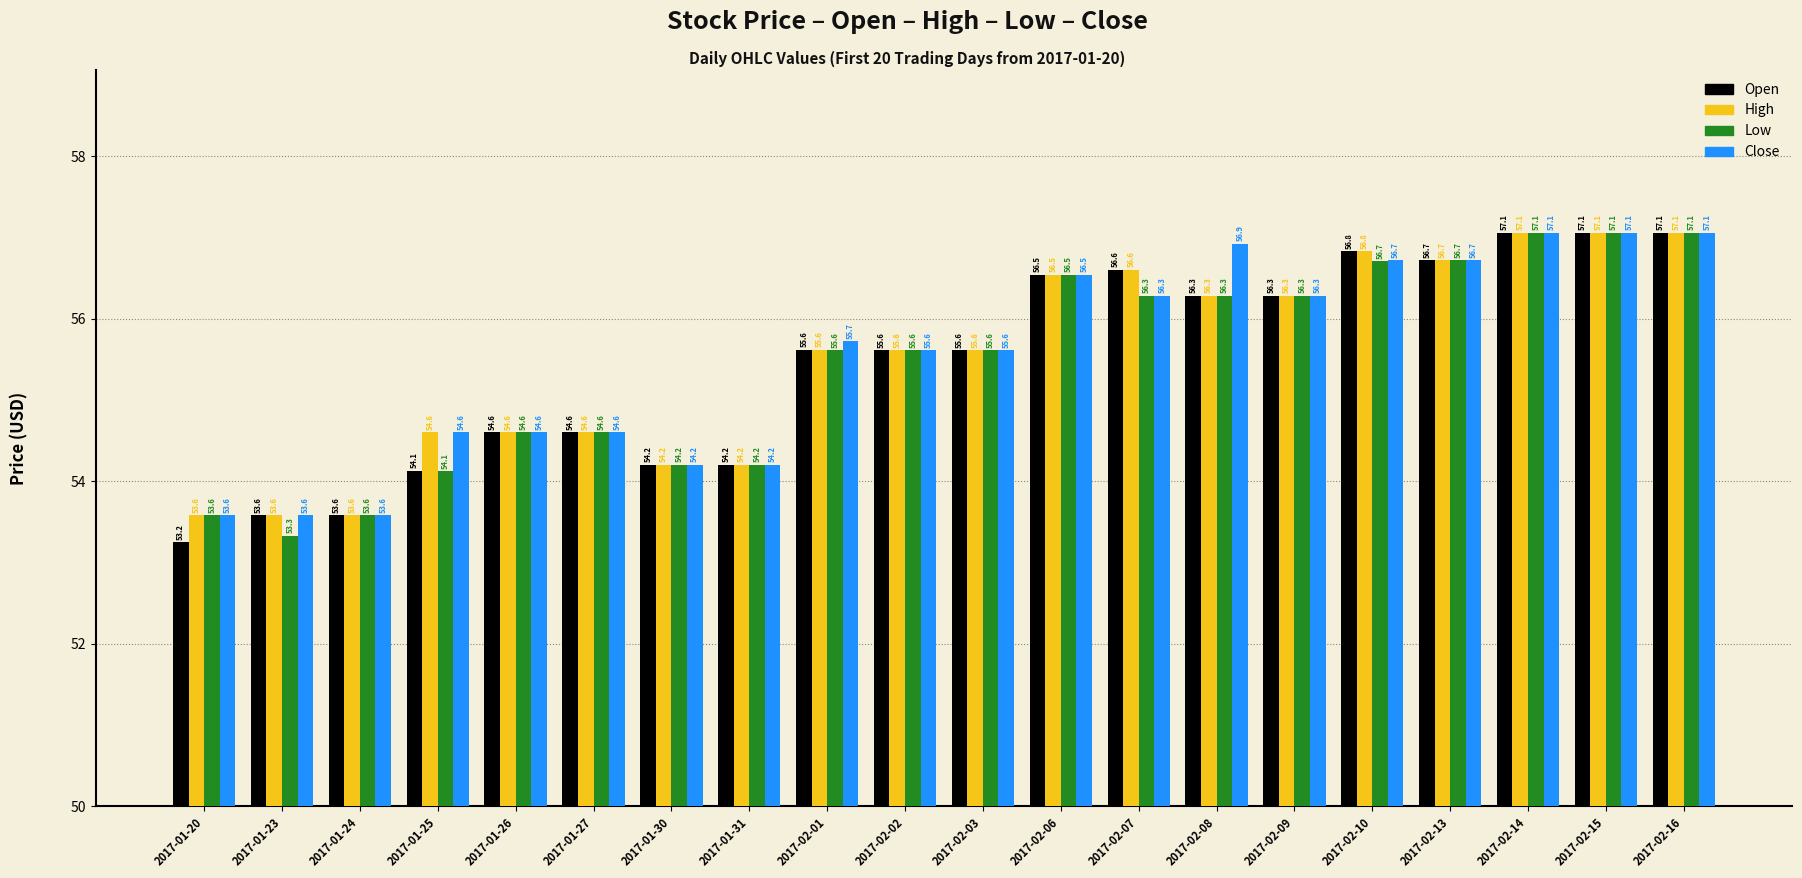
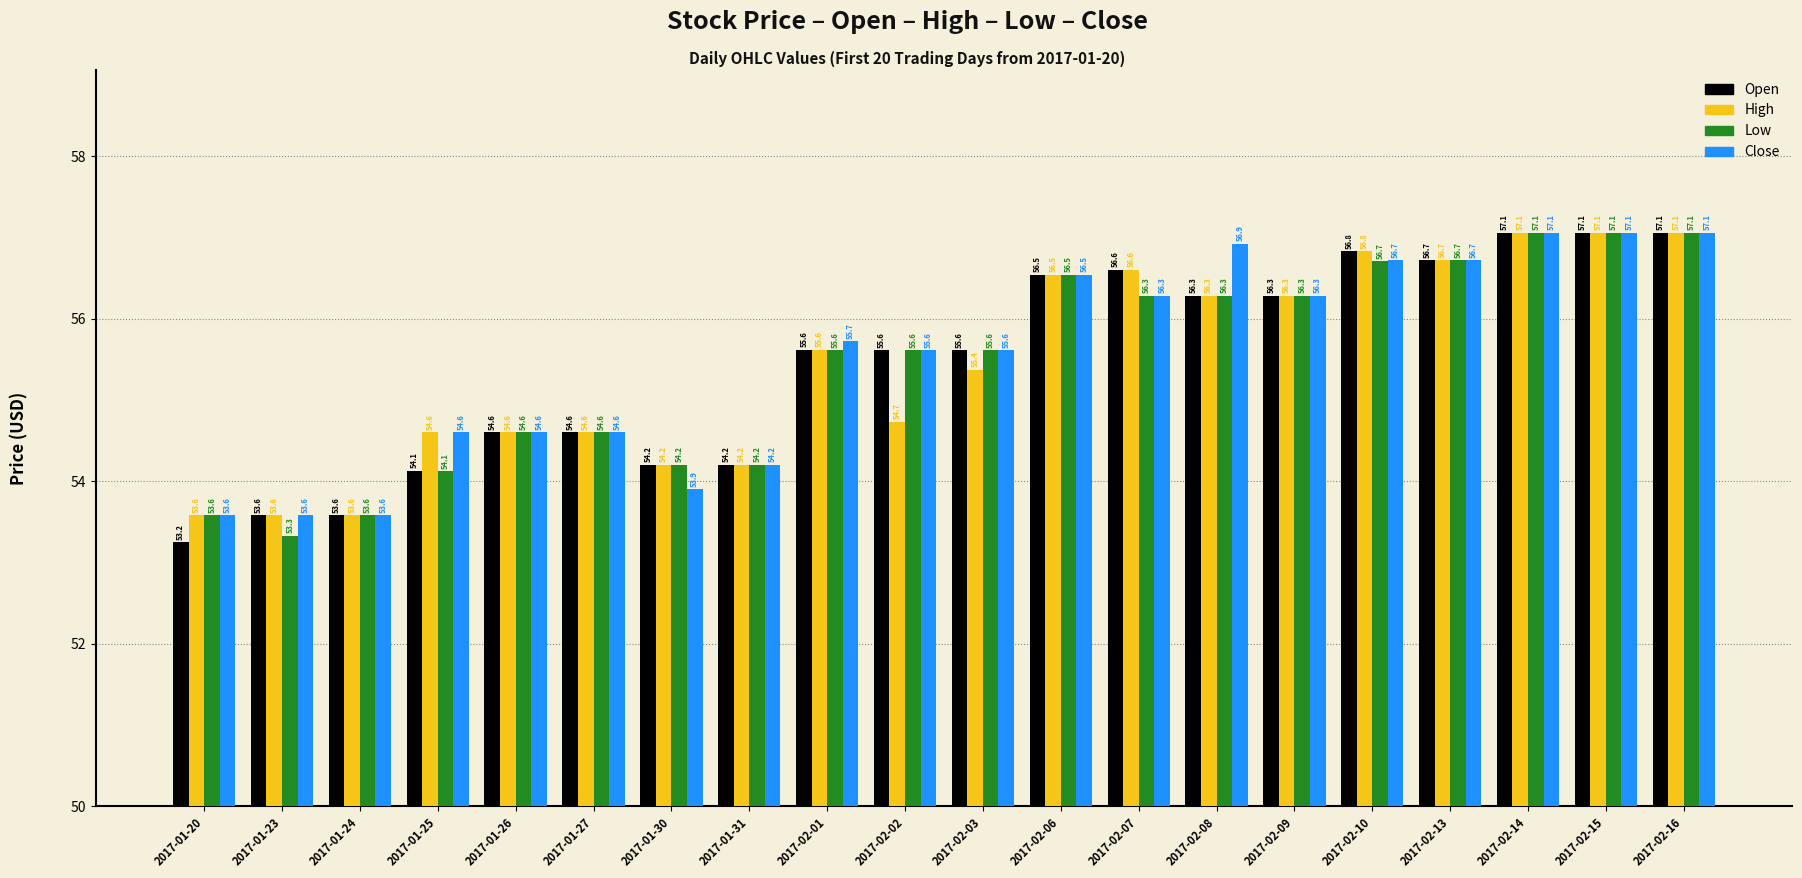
Close, 2017-01-30: 54.2 -> 53.9
High, 2017-02-02: 55.6 -> 54.7
High, 2017-02-03: 55.6 -> 55.4
